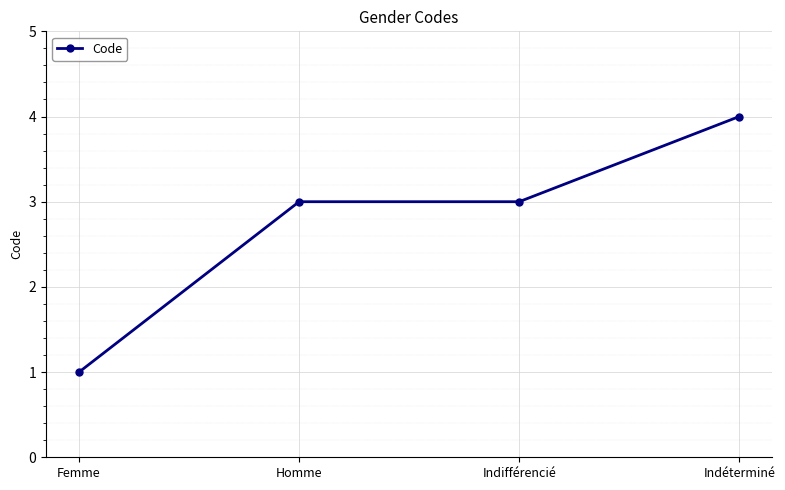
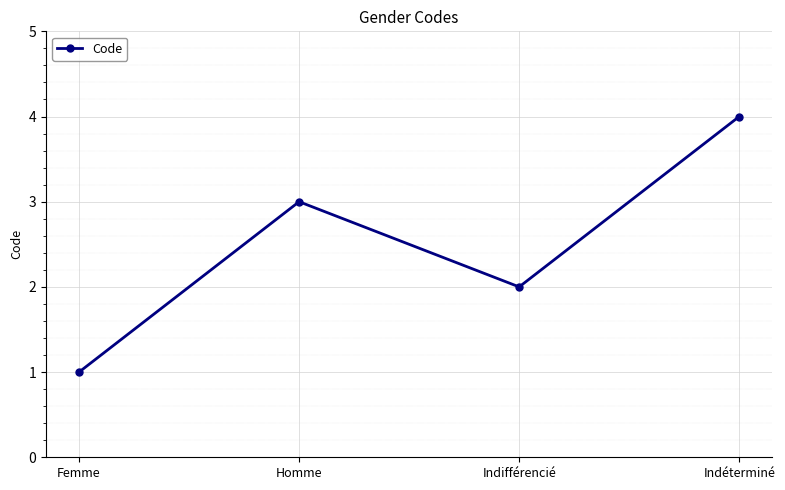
Indifférencié: 3 -> 2
